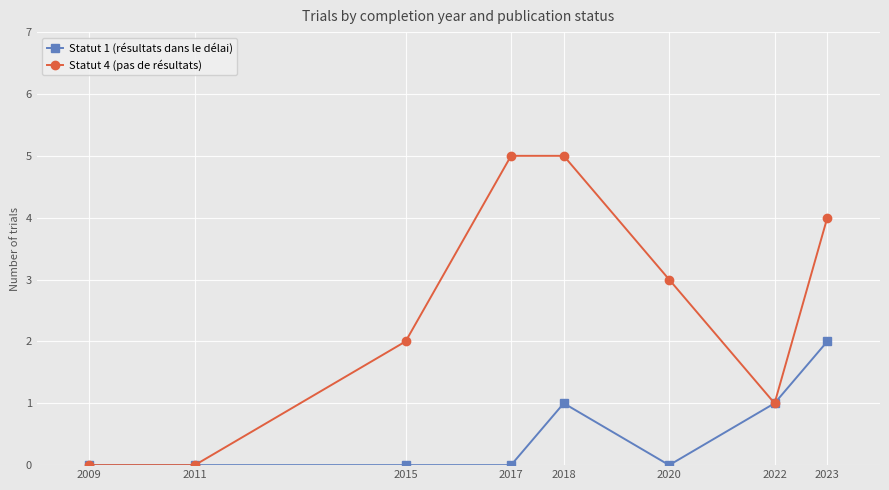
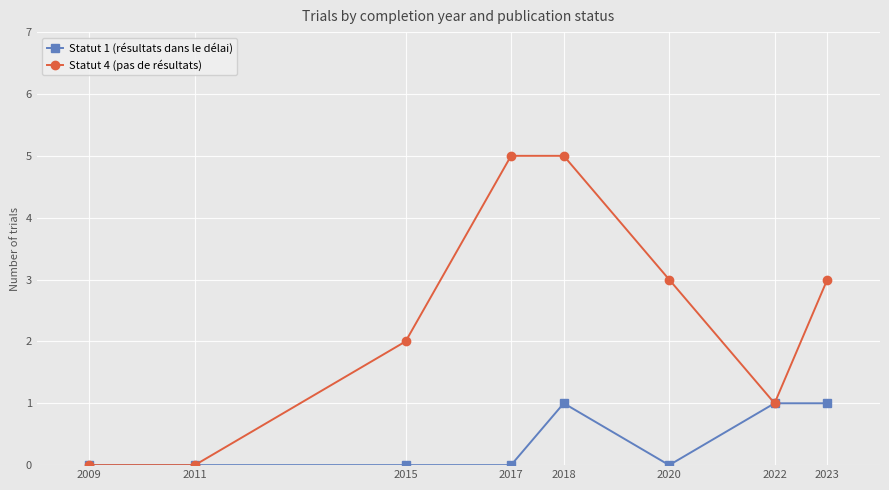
Statut 1 (résultats dans le délai), 2023: 2 -> 1
Statut 4 (pas de résultats), 2023: 4 -> 3
